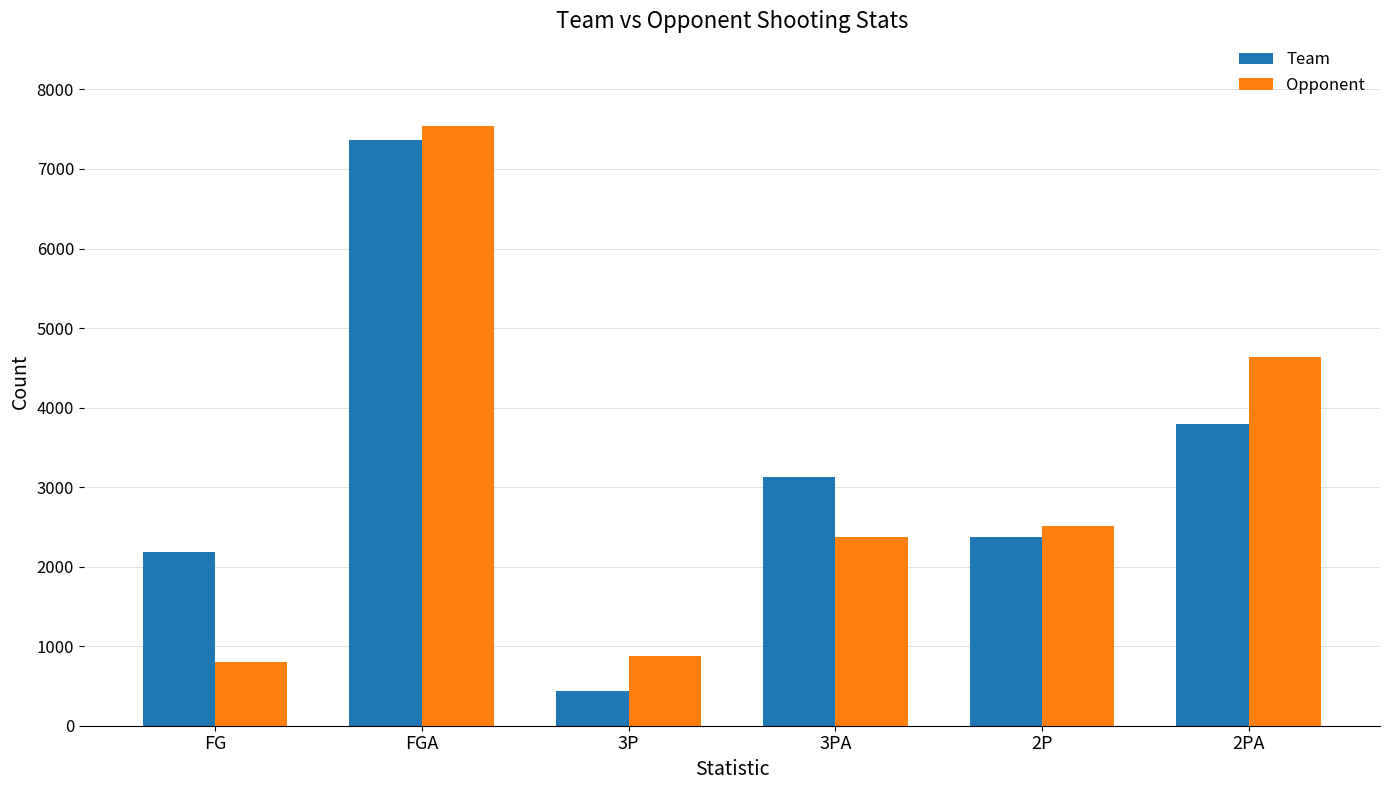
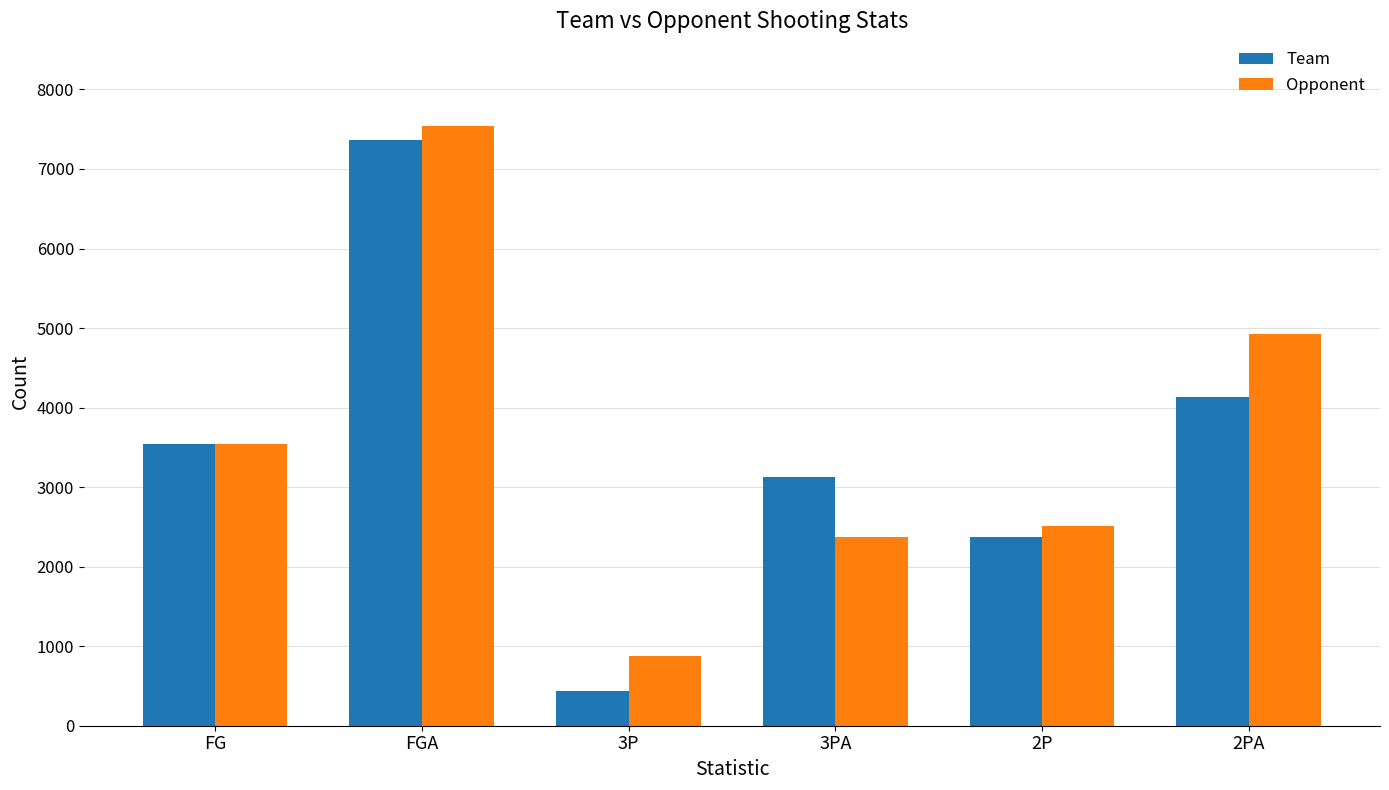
Team, FG: 2200 -> 3500
Opponent, FG: 800 -> 3500
Team, 2PA: 3800 -> 4100
Opponent, 2PA: 4600 -> 4900
